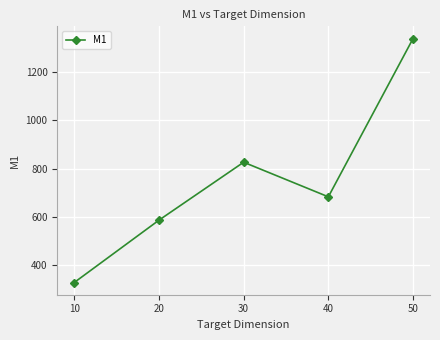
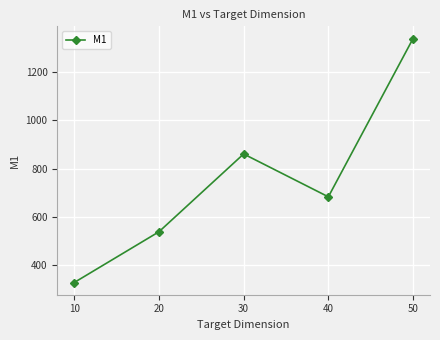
20: 590 -> 540
30: 830 -> 860
